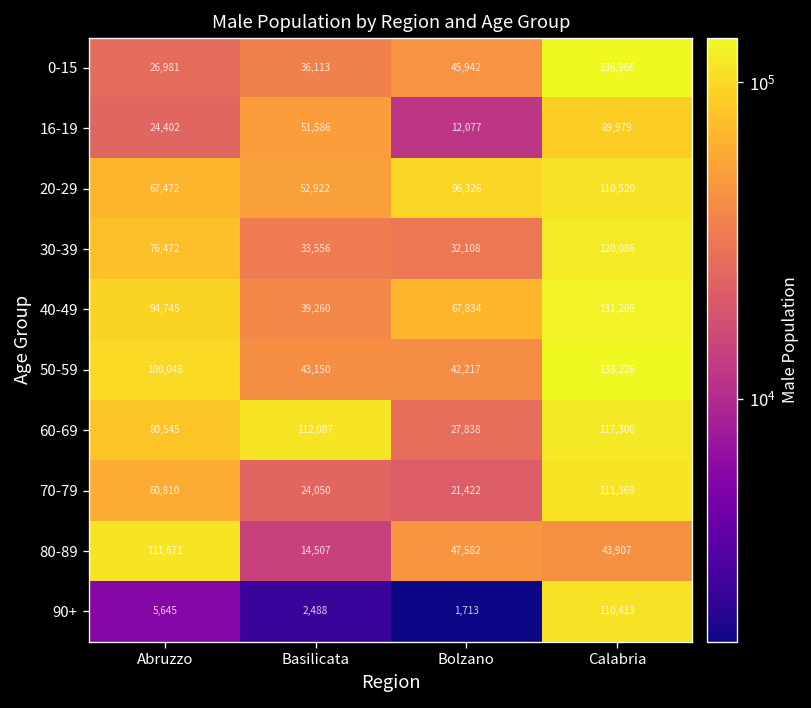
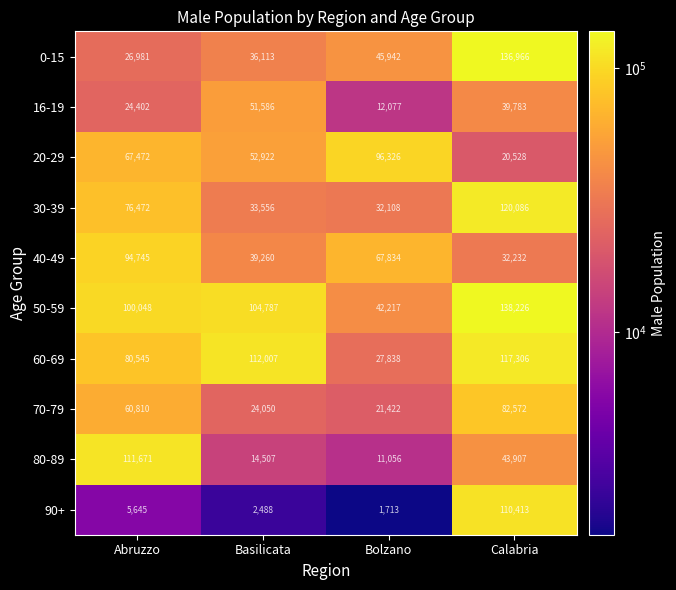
16-19, Calabria: 89,979 -> 39,783
20-29, Calabria: 110,520 -> 20,528
40-49, Calabria: 131,205 -> 32,232
50-59, Basilicata: 43,150 -> 104,787
70-79, Calabria: 111,369 -> 82,572
80-89, Bolzano: 47,582 -> 11,056
